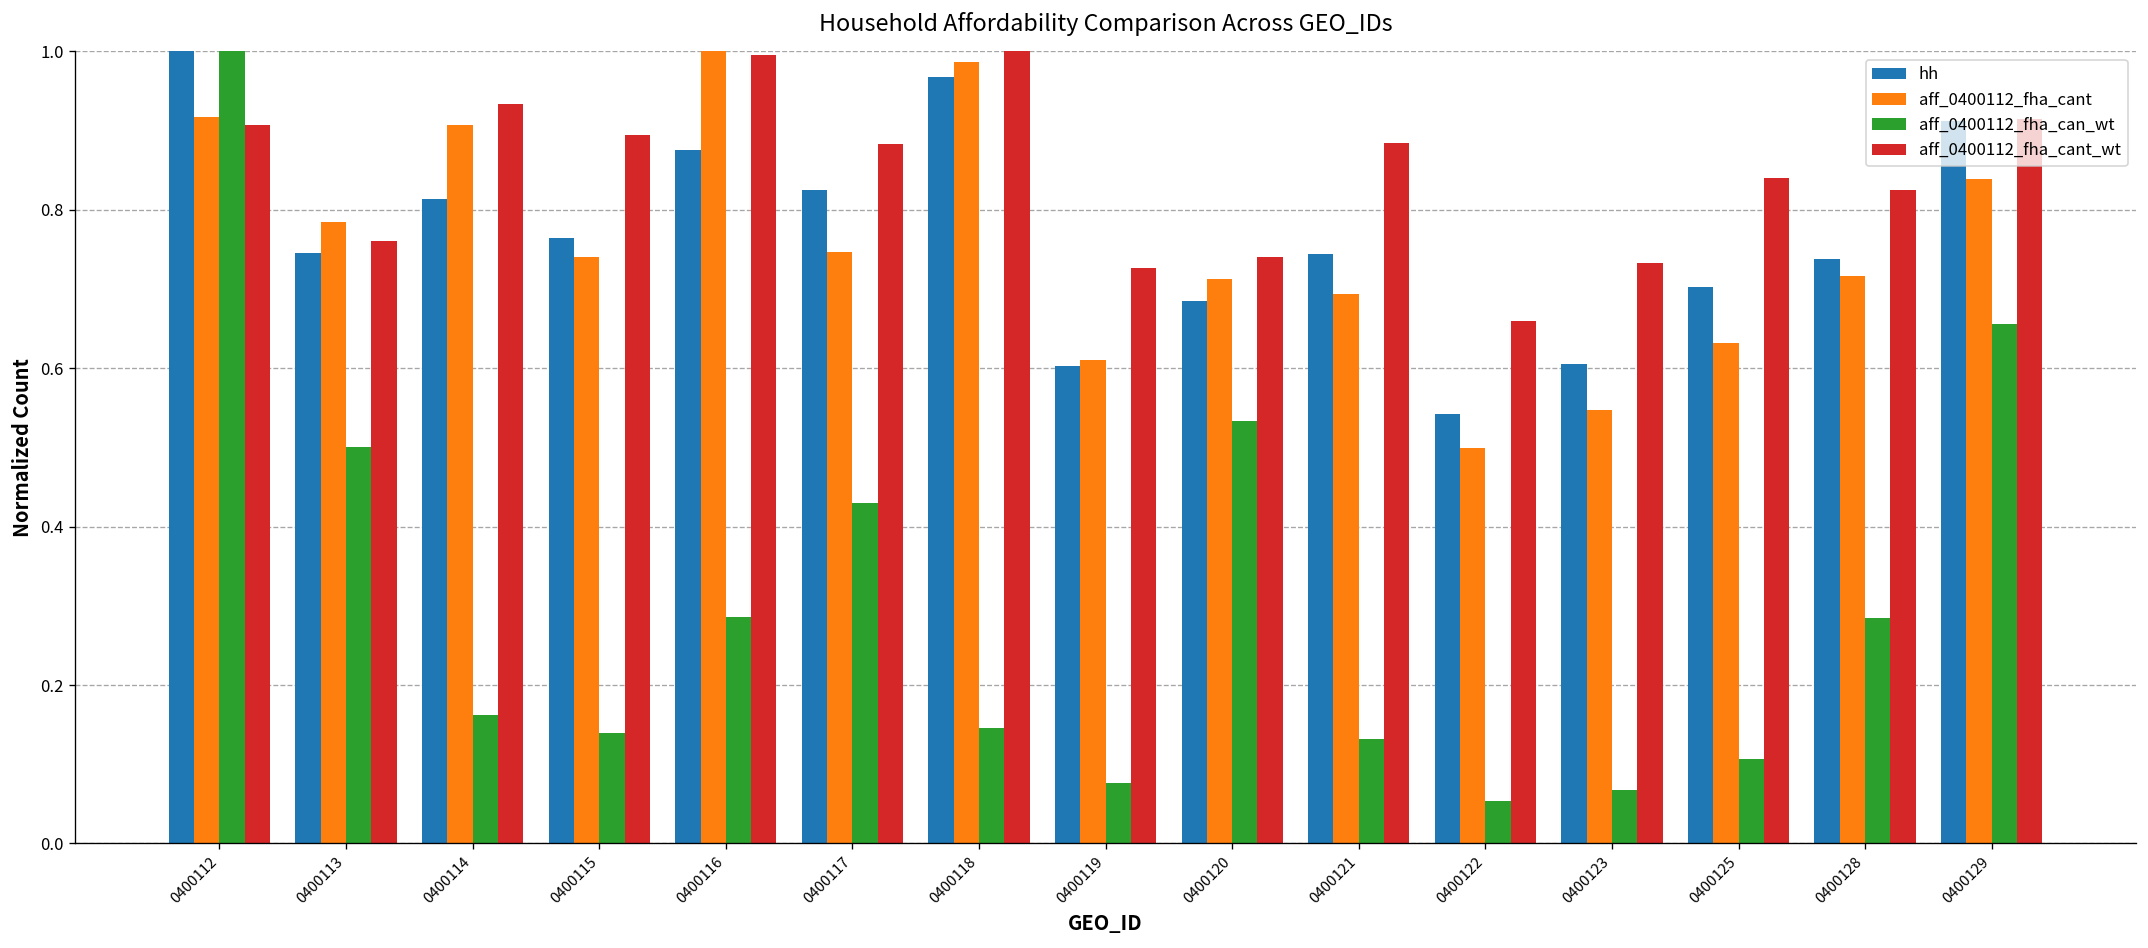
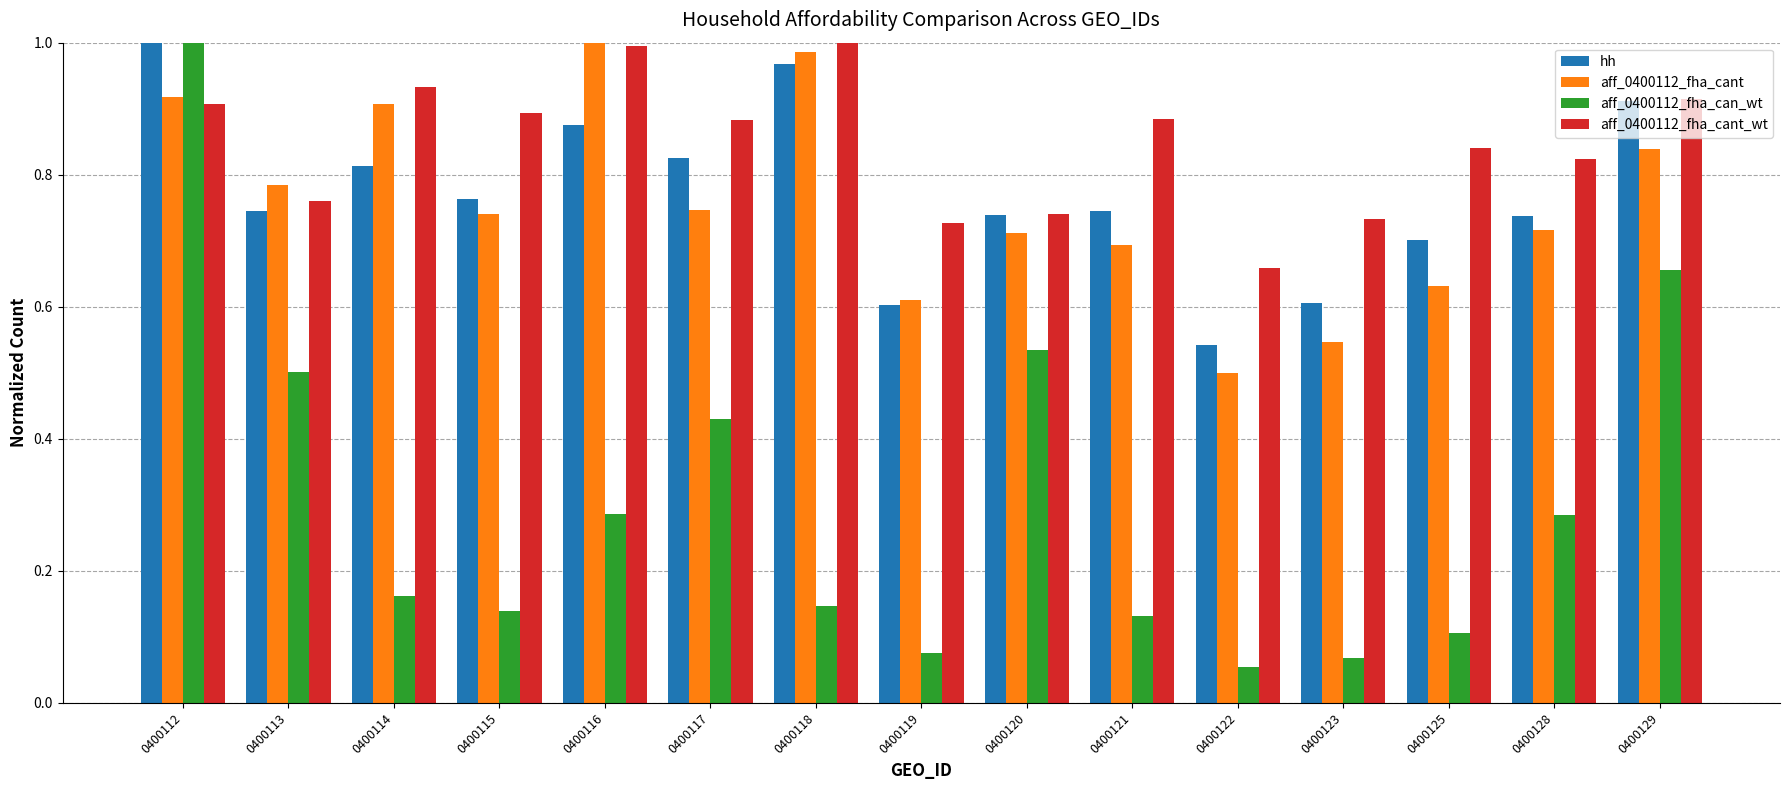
hh, 0400120: 0.68 -> 0.74
